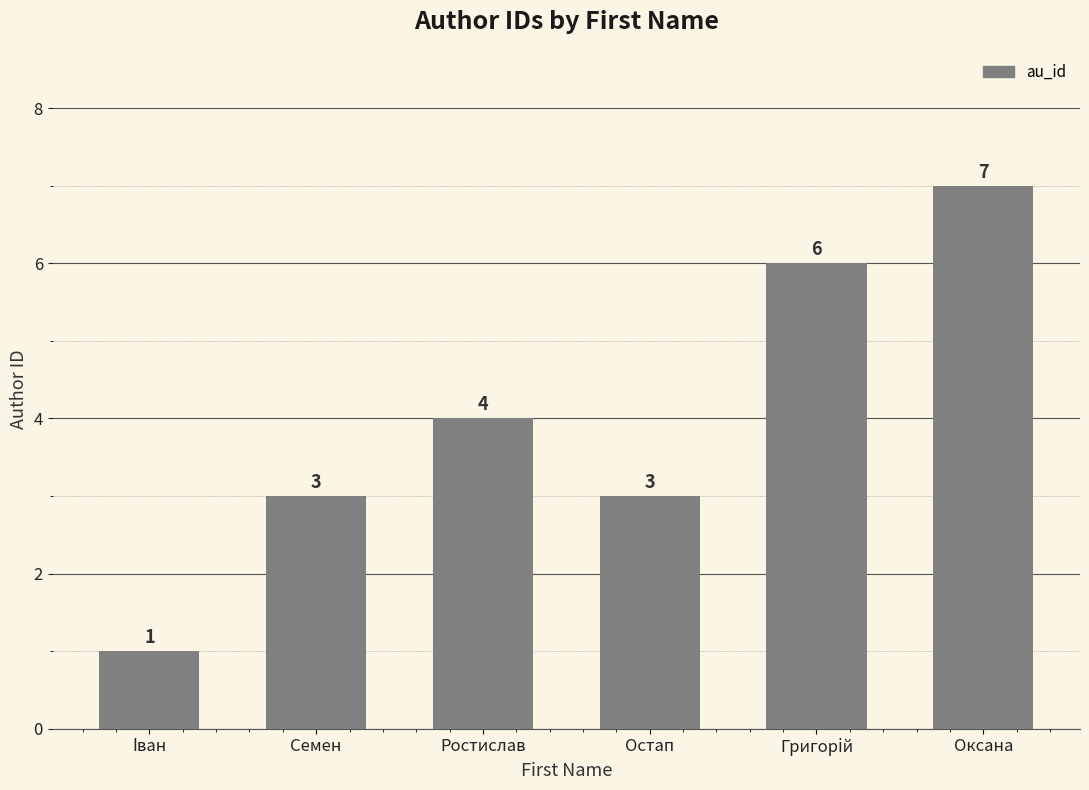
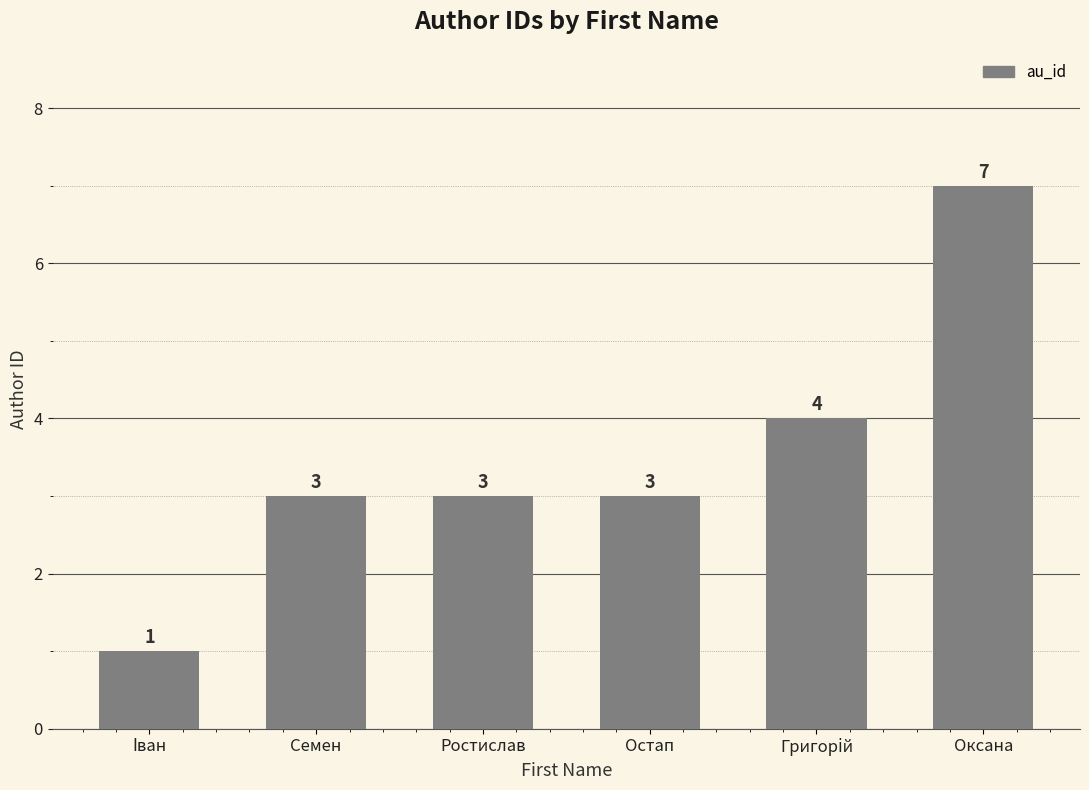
Ростислав: 4 -> 3
Григорій: 6 -> 4
